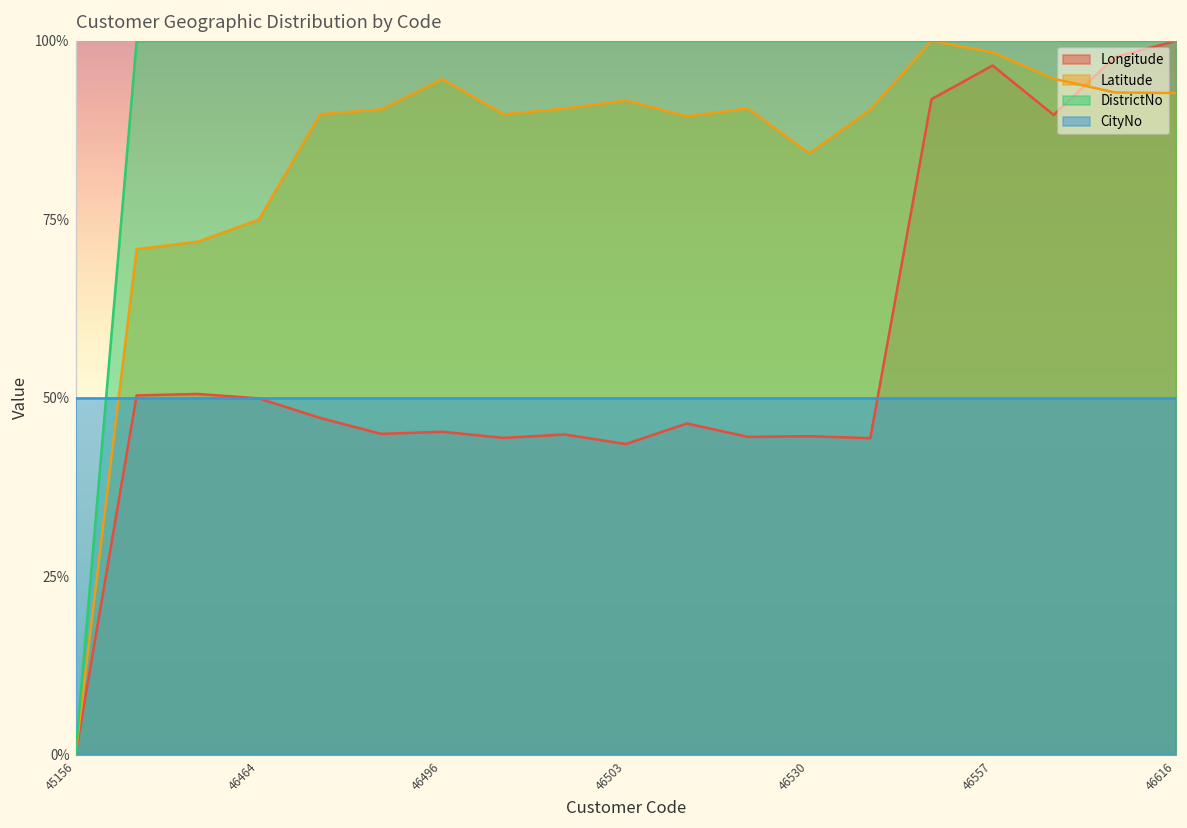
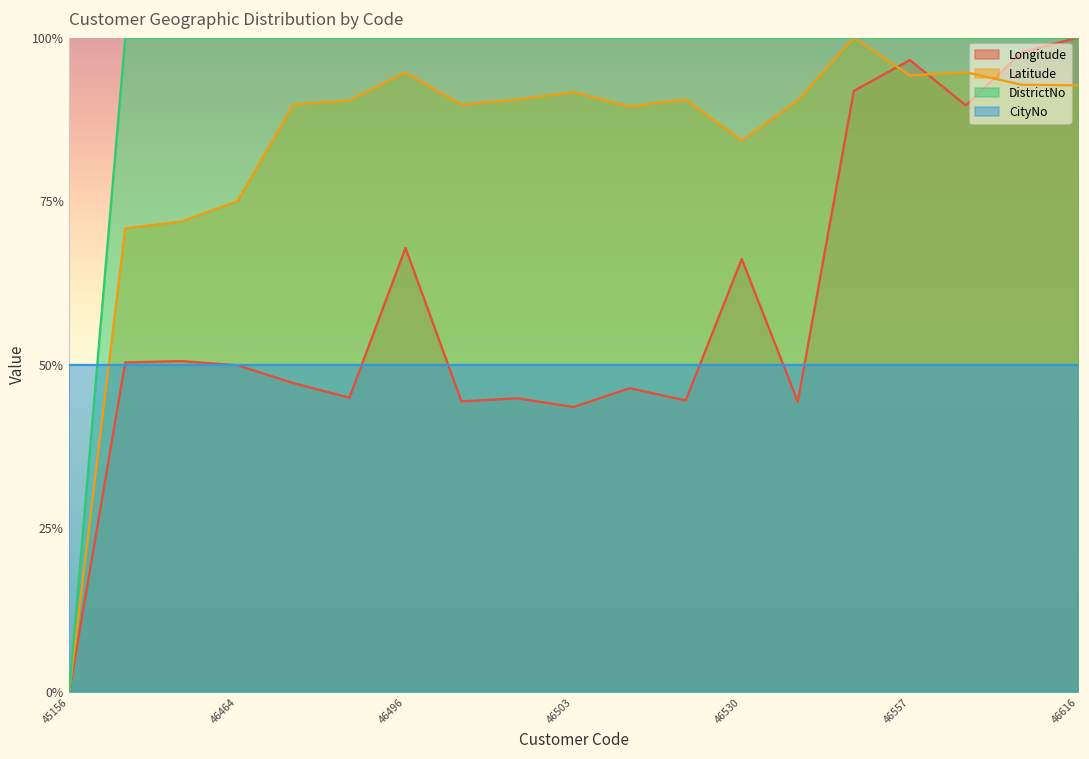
Longitude, 46496: 45% -> 68%
Longitude, 46530: 45% -> 66%
Latitude, 46557: 98% -> 94%
